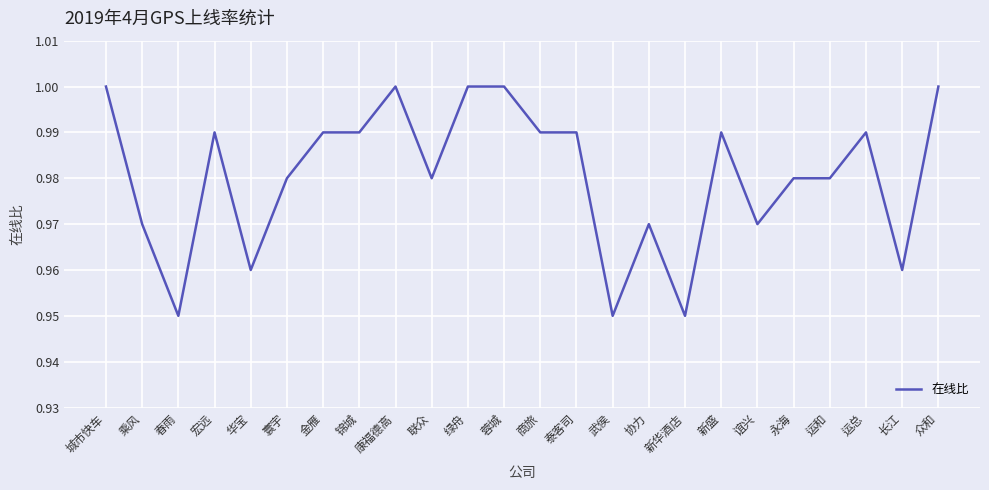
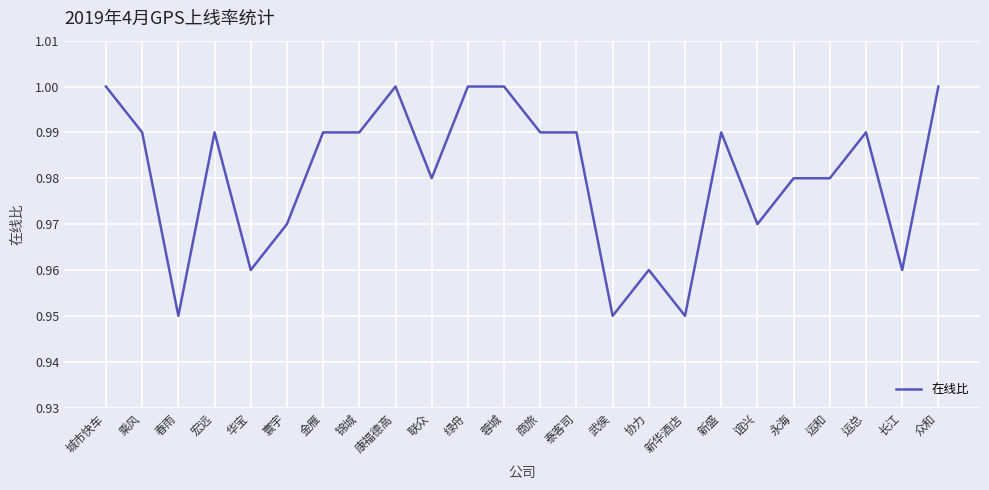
乘风: 0.97 -> 0.99
寰宇: 0.98 -> 0.97
协力: 0.97 -> 0.96
